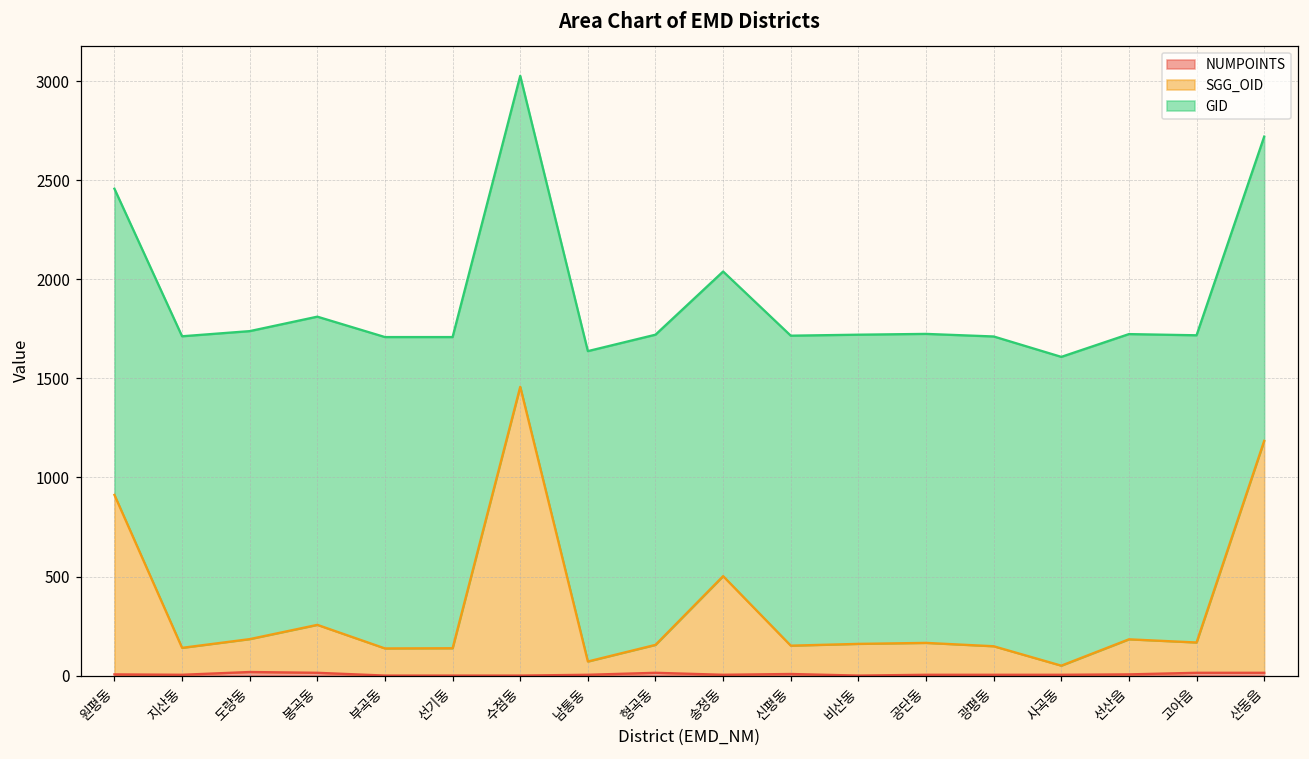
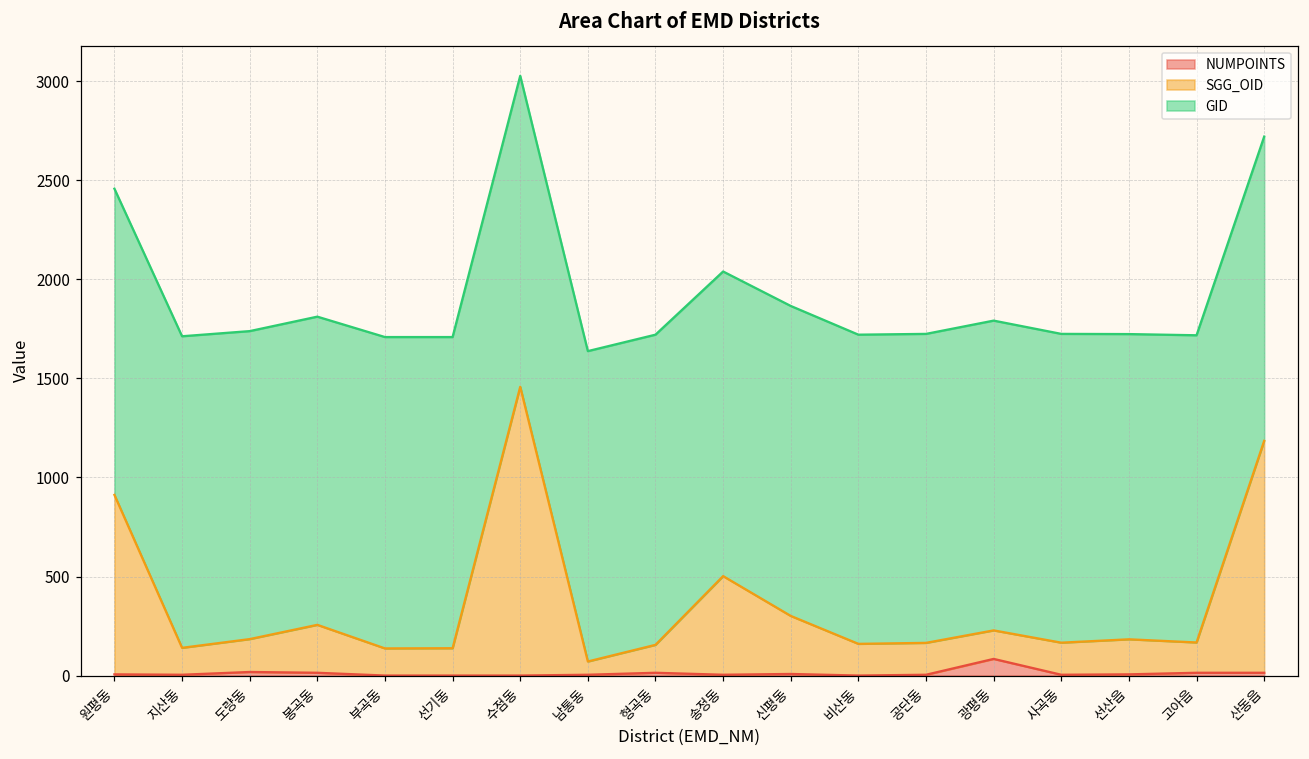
SGG_OID, 신평동: 140 -> 290
NUMPOINTS, 광평동: 0 -> 80
SGG_OID, 사곡동: 50 -> 160
